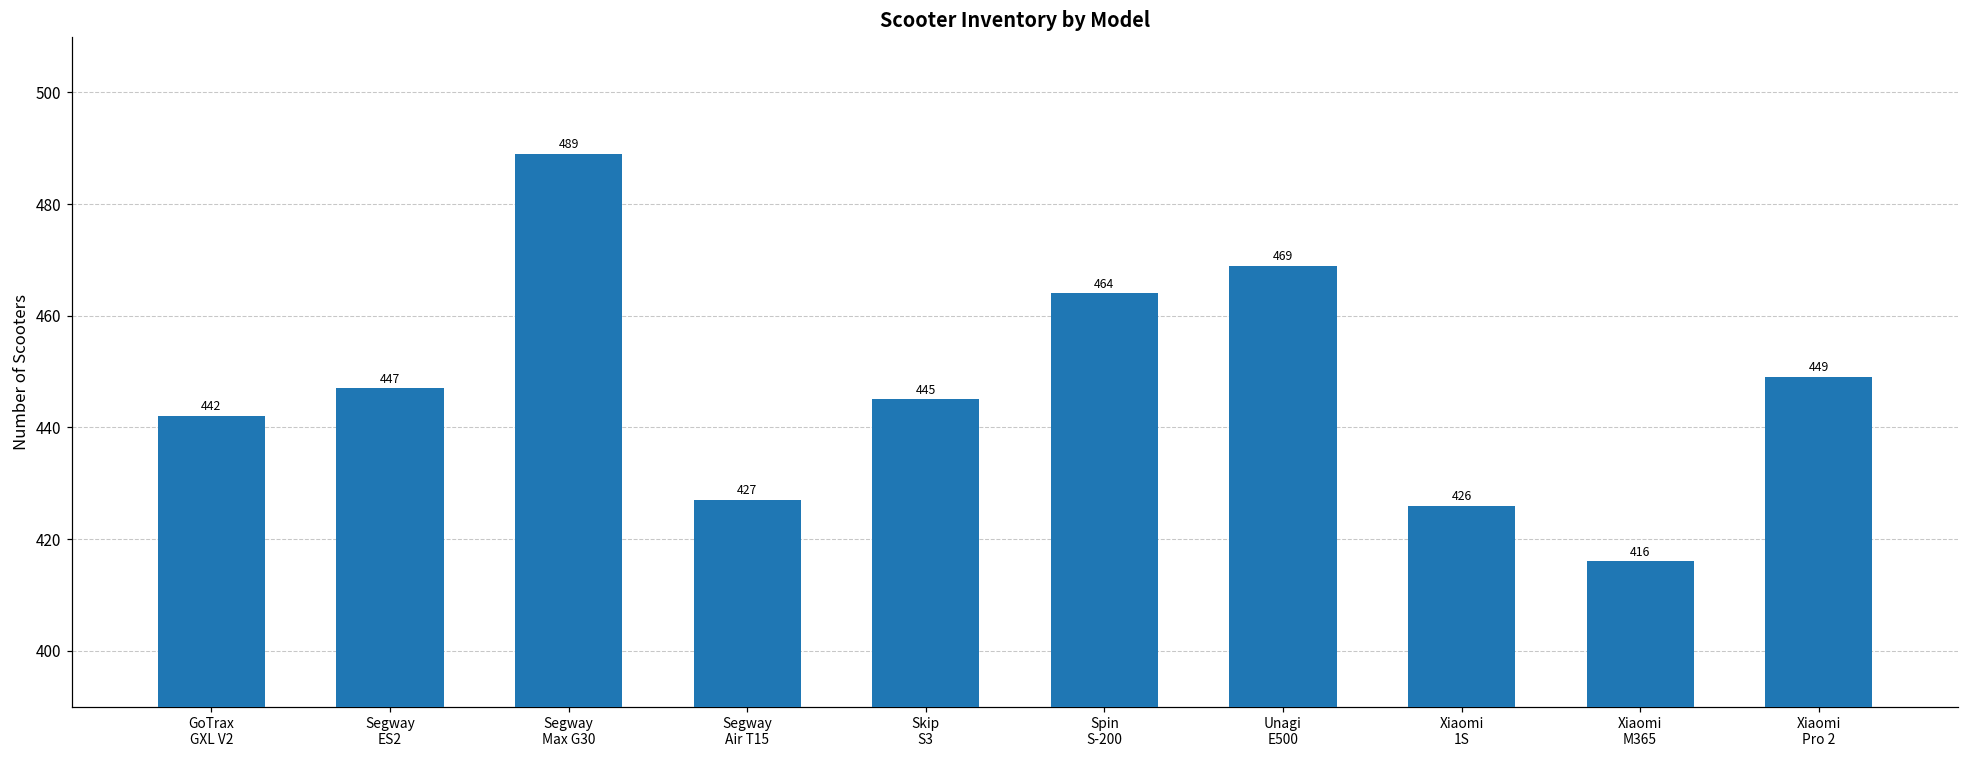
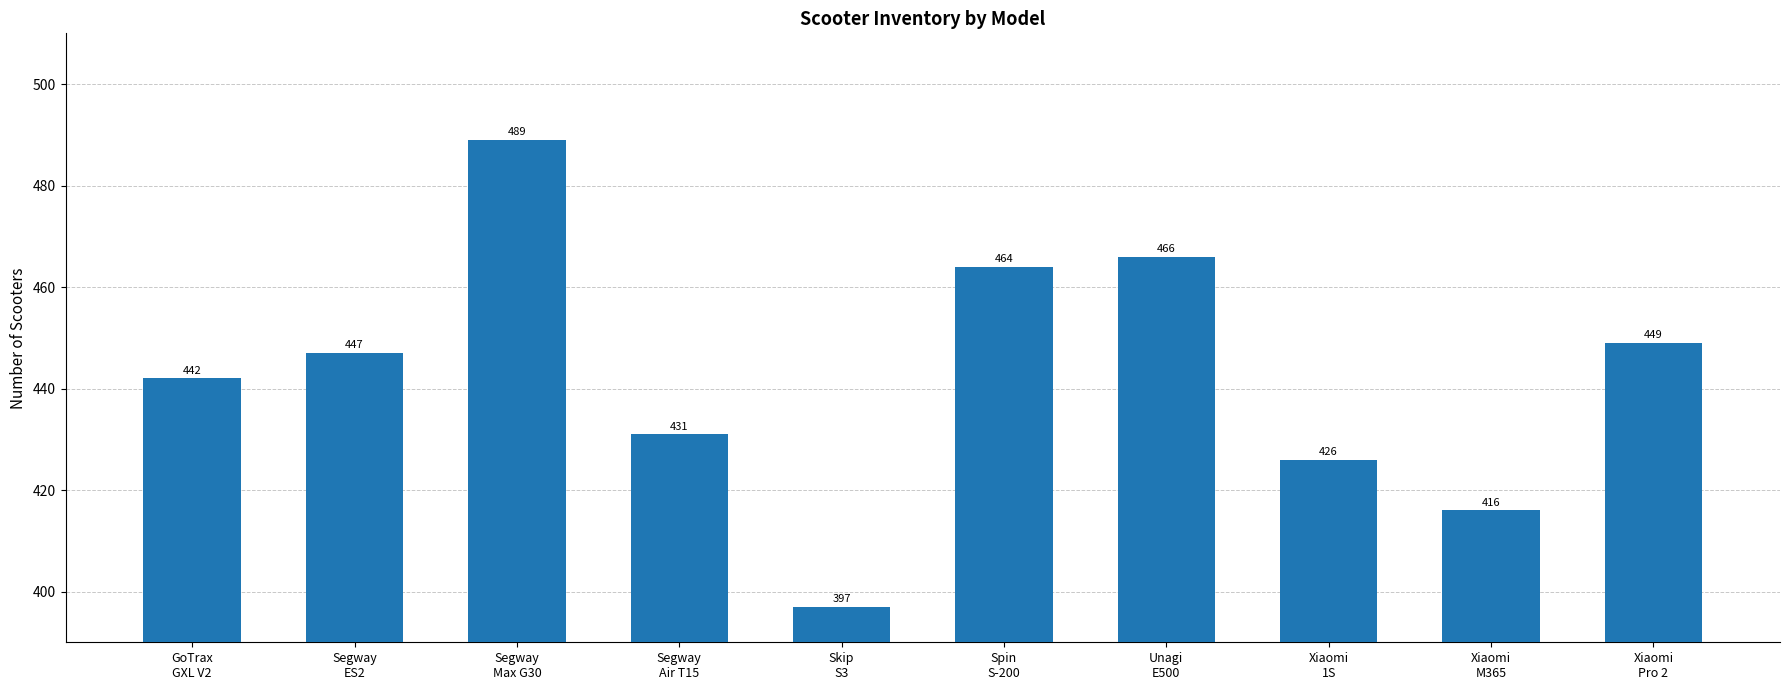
Segway Air T15: 427 -> 431
Skip S3: 445 -> 397
Unagi E500: 469 -> 466
